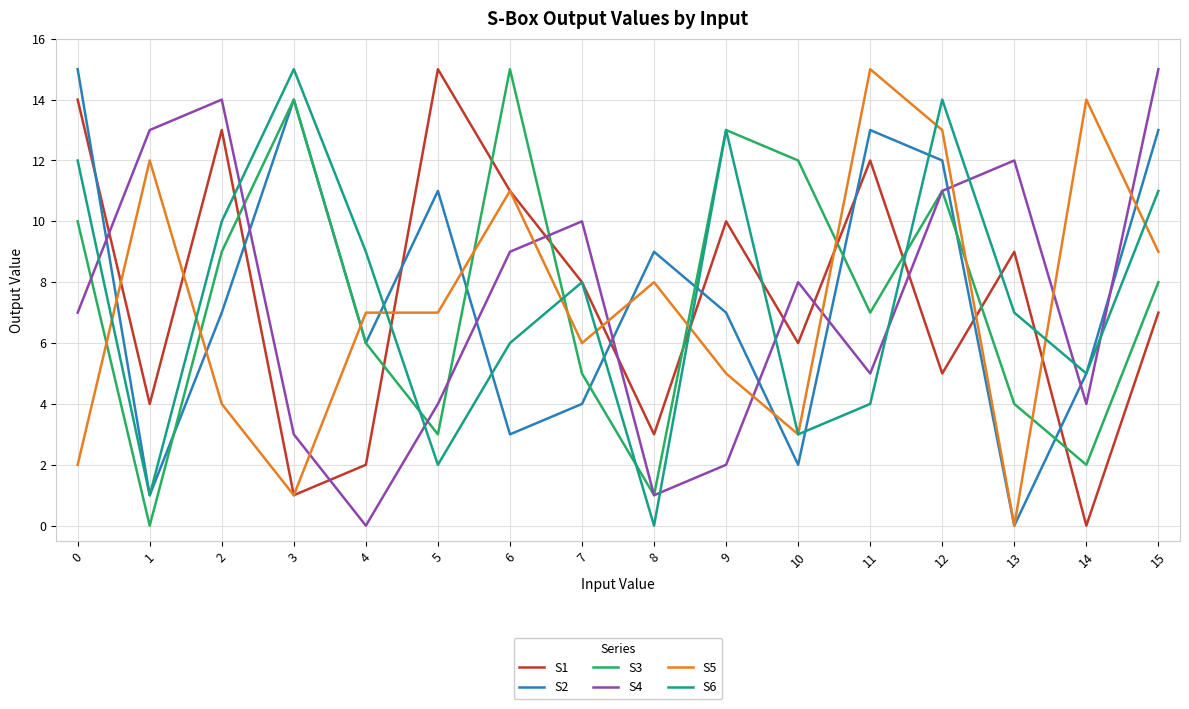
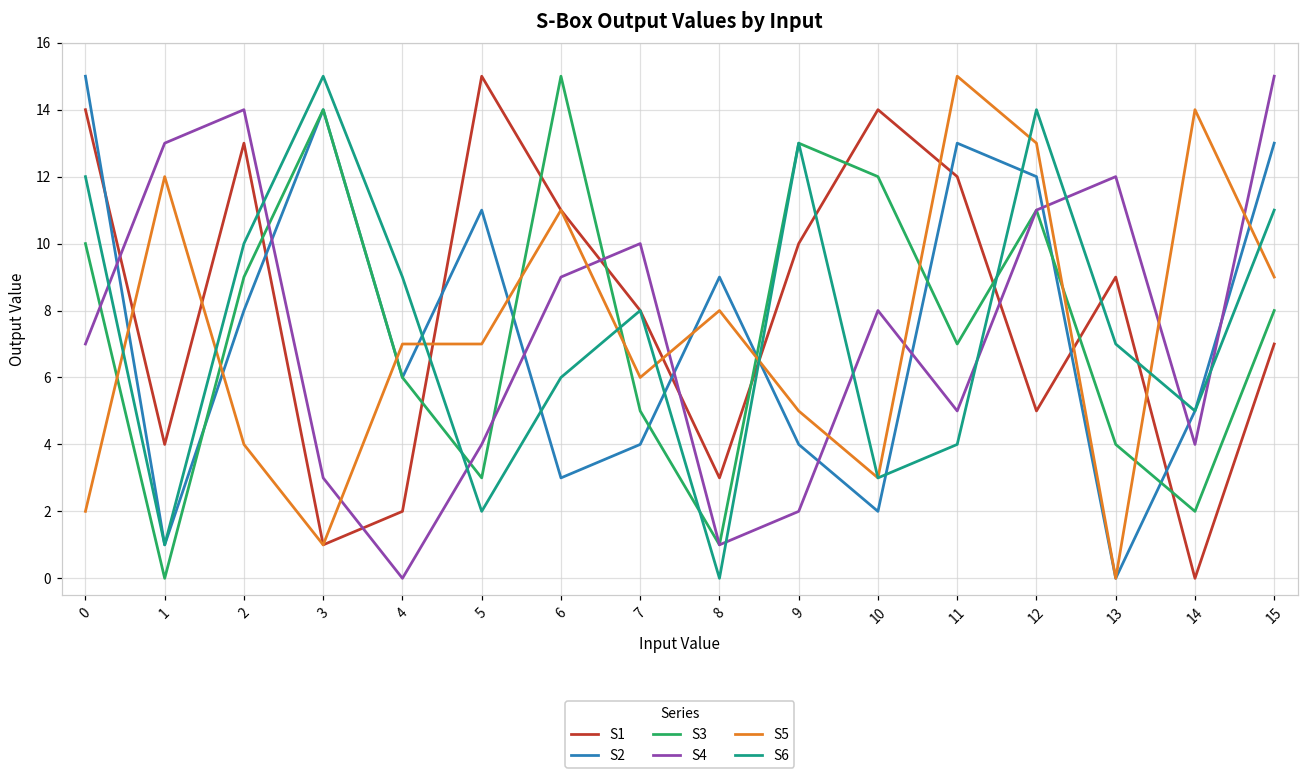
S2, 2: 7 -> 8
S2, 9: 7 -> 4
S1, 10: 6 -> 14
